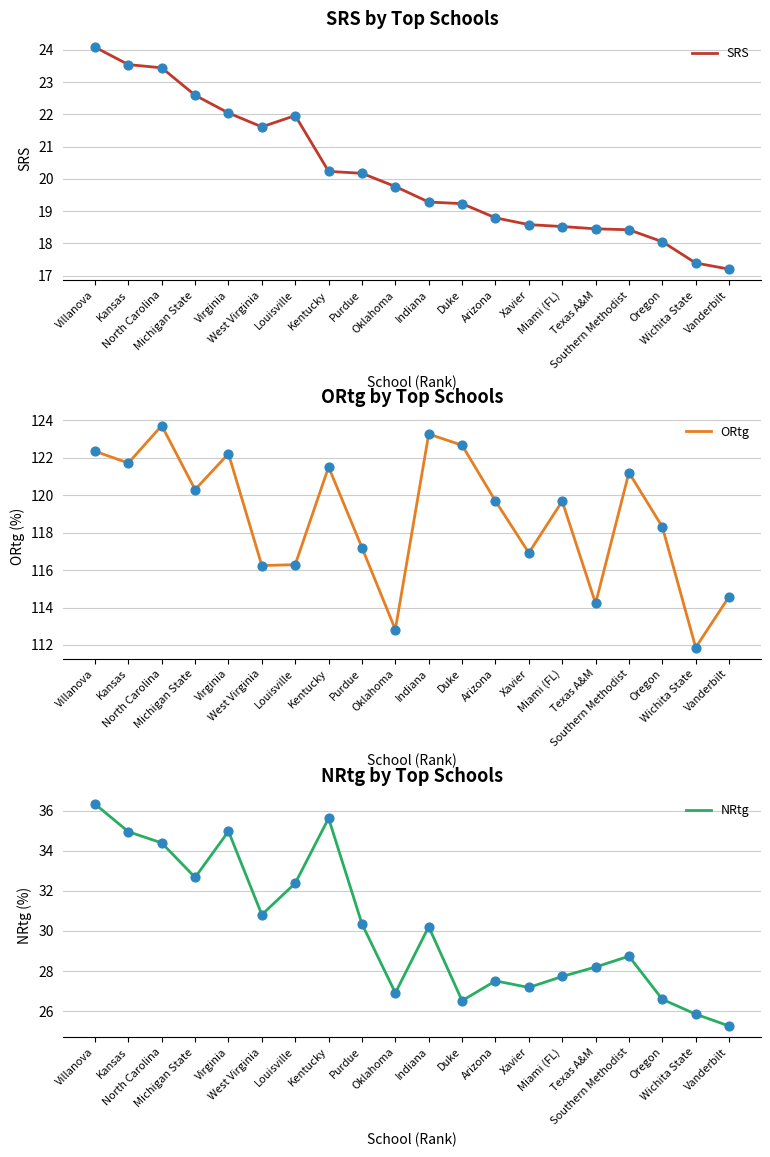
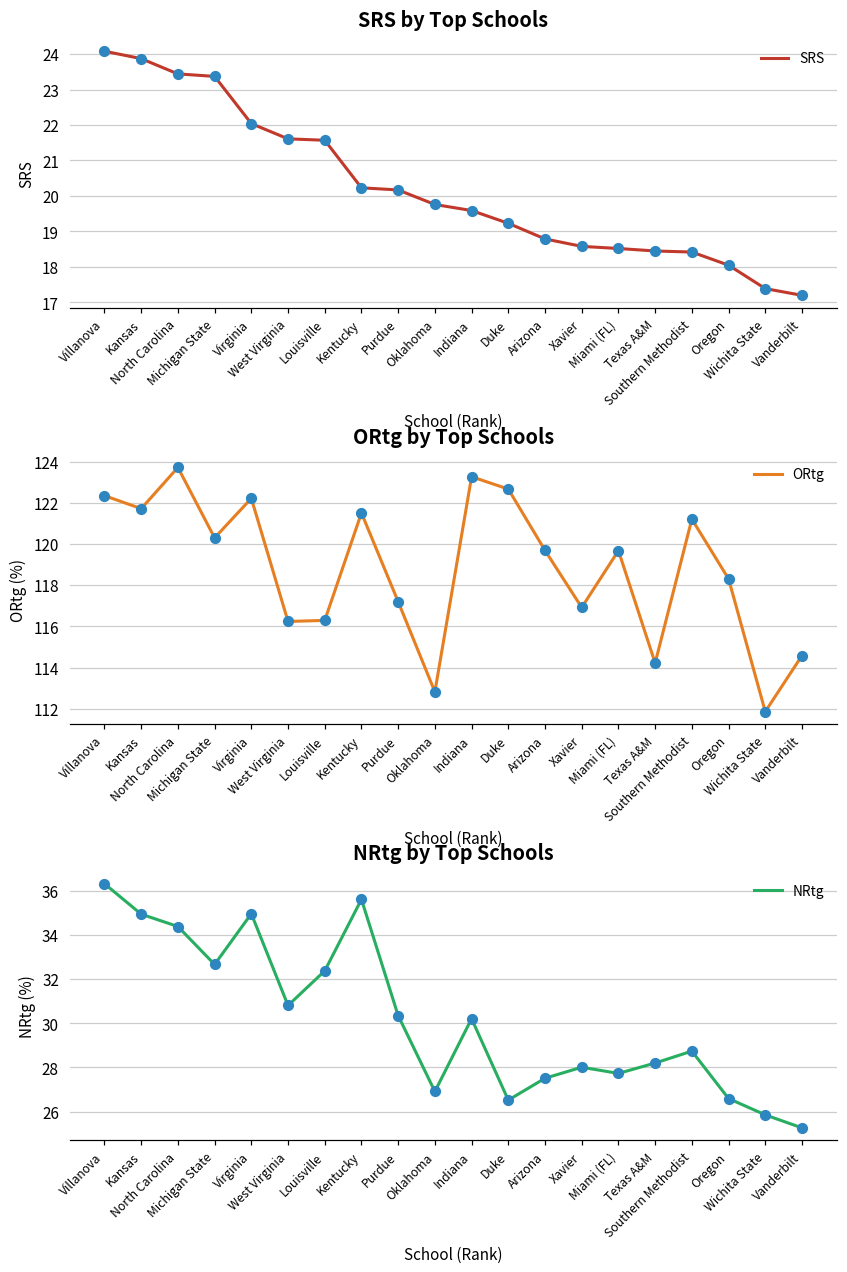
SRS by Top Schools, Kansas: 23.5 -> 23.9
SRS by Top Schools, Michigan State: 22.6 -> 23.4
SRS by Top Schools, Louisville: 22.0 -> 21.6
SRS by Top Schools, Indiana: 19.3 -> 19.6
NRtg by Top Schools, Xavier: 27.2 -> 28.0
